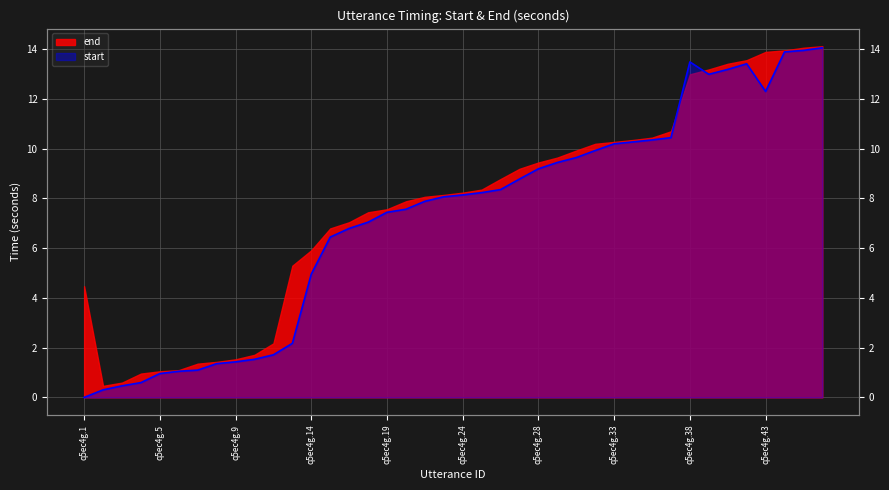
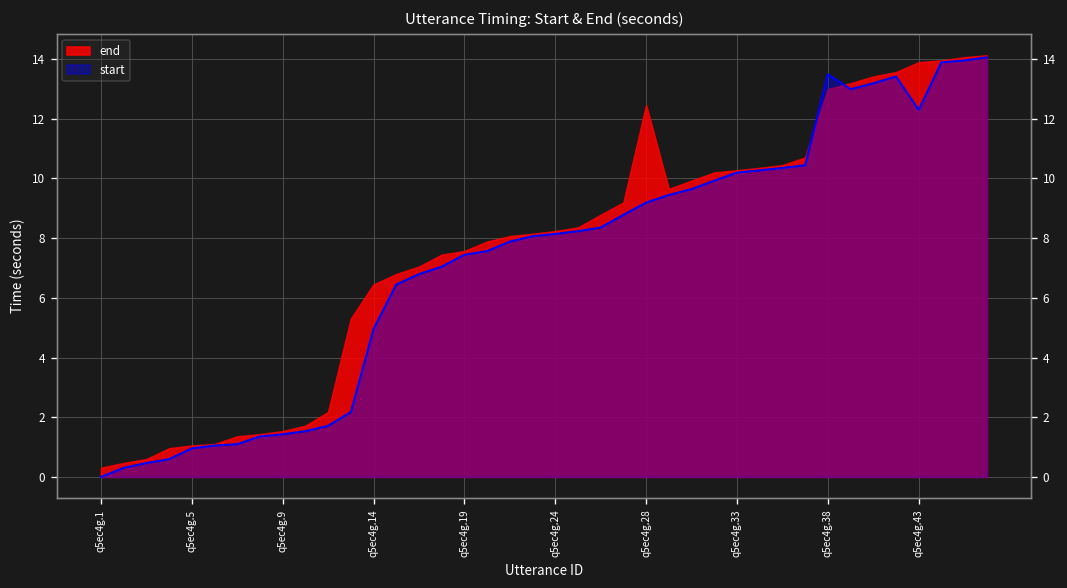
end, q5ec4g.1: 4.5 -> 0.3
end, q5ec4g.14: 5.9 -> 6.4
end, q5ec4g.28: 9.4 -> 12.5
